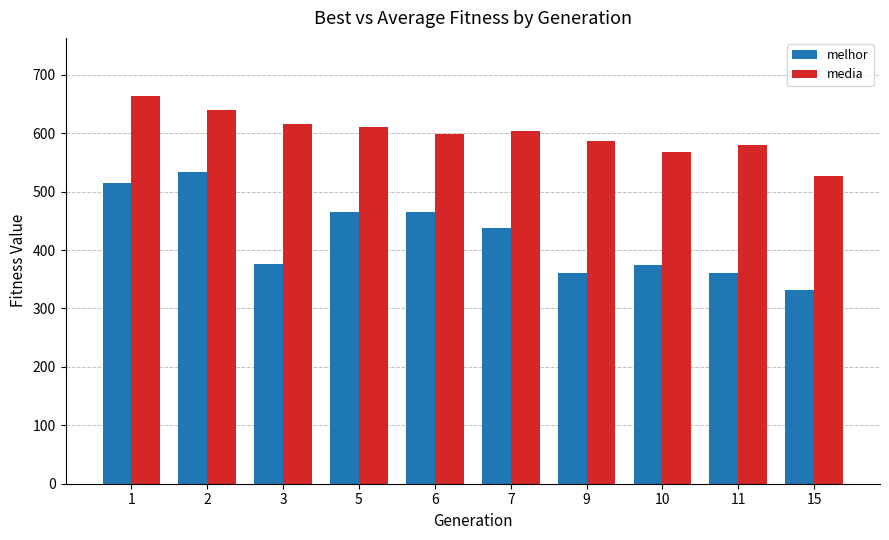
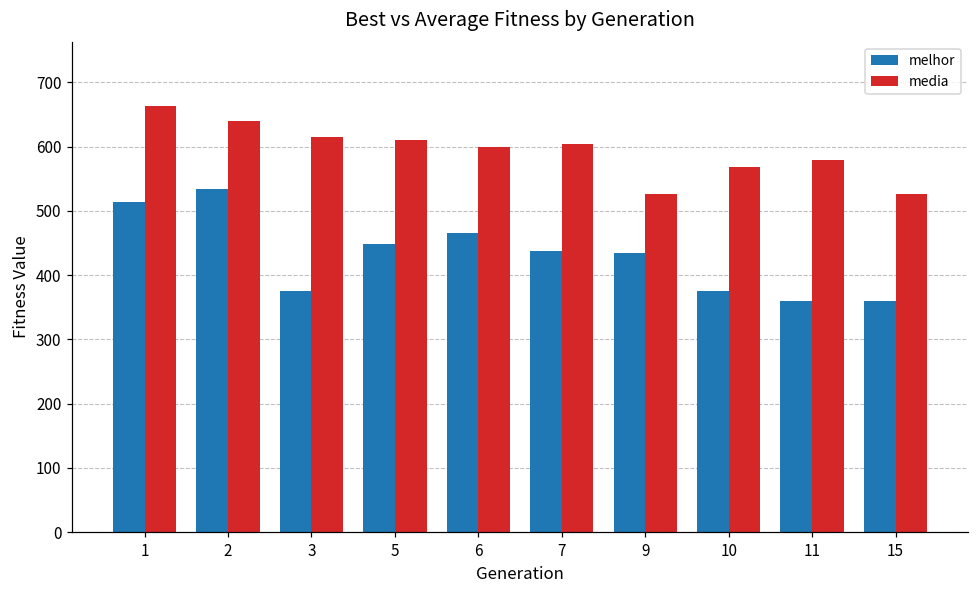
melhor, 5: 470 -> 450
melhor, 9: 360 -> 430
media, 9: 590 -> 530
melhor, 15: 330 -> 360
